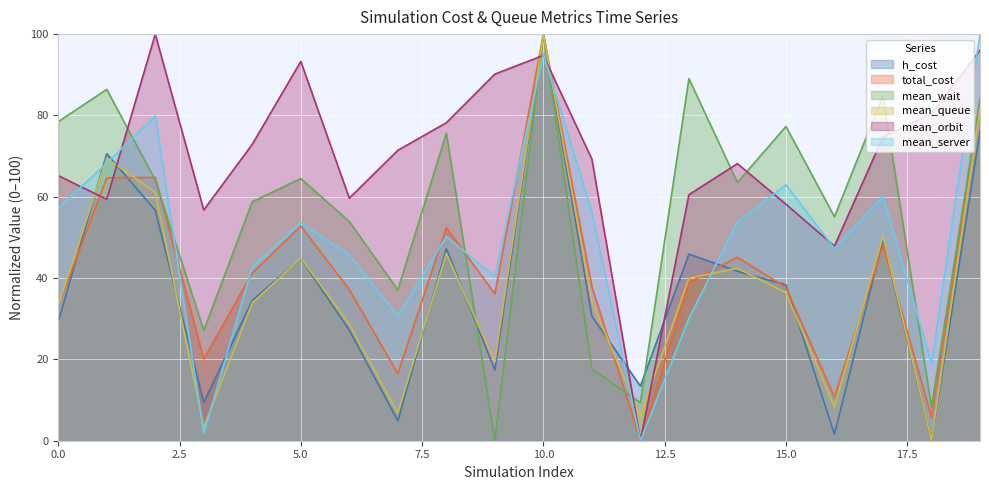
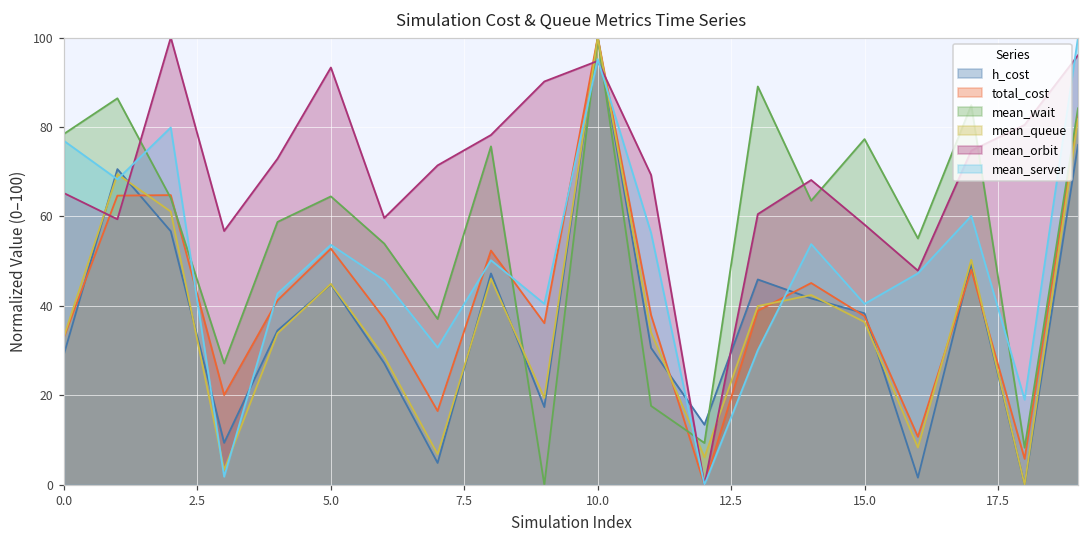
mean_server, 0.0: 57 -> 77
mean_server, 15.0: 63 -> 40
